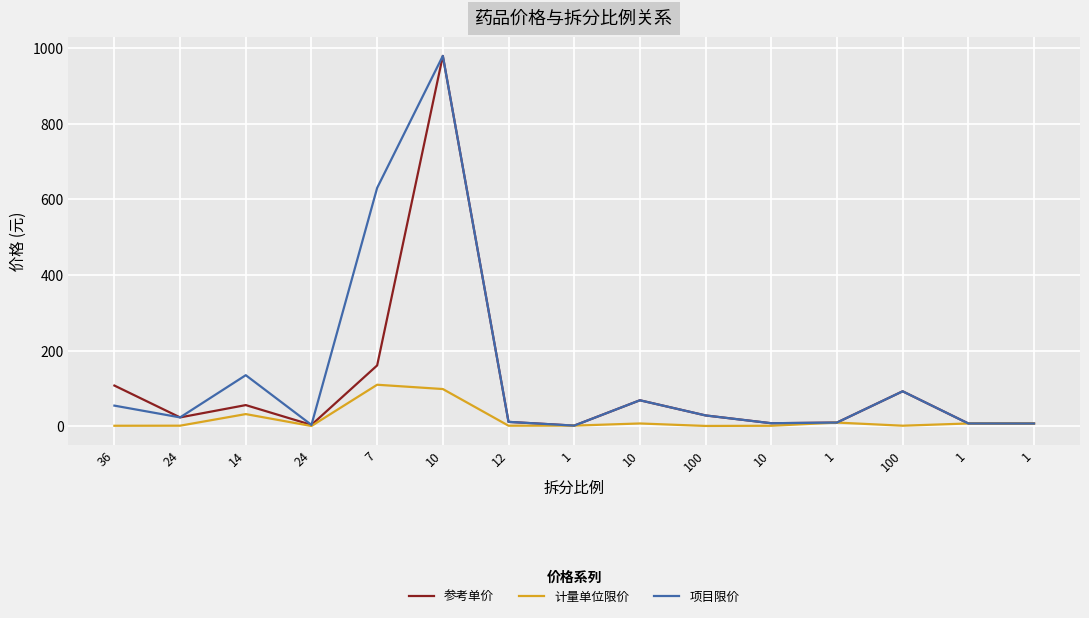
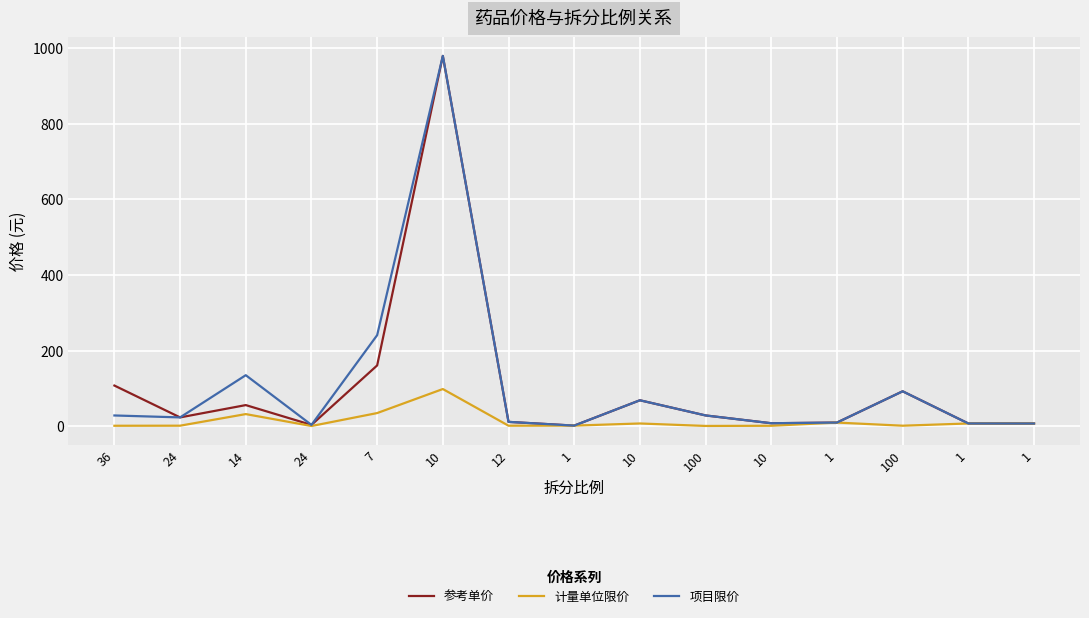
项目限价, 36: 50 -> 30
计量单位限价, 7: 110 -> 30
项目限价, 7: 630 -> 240
